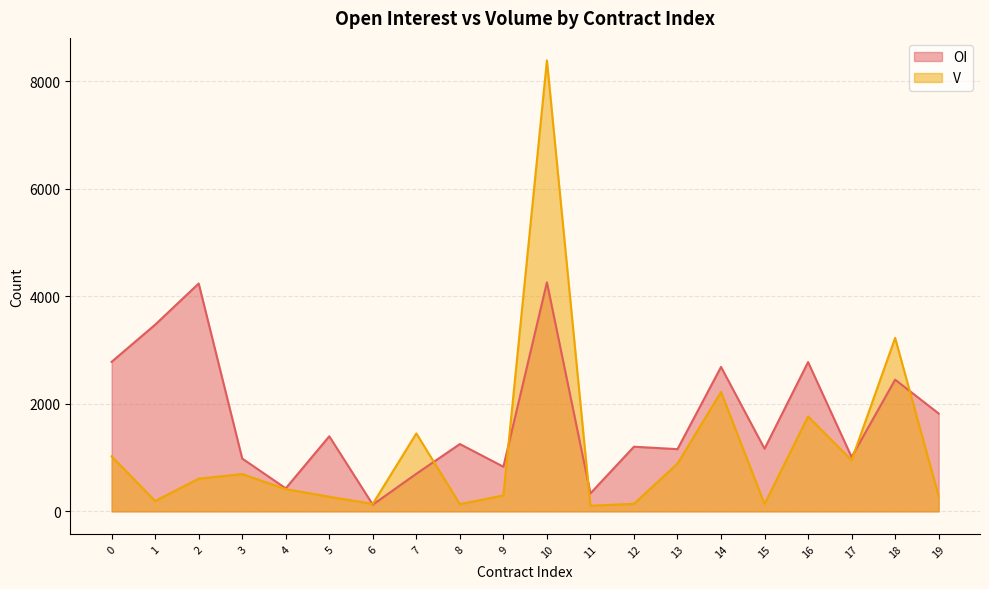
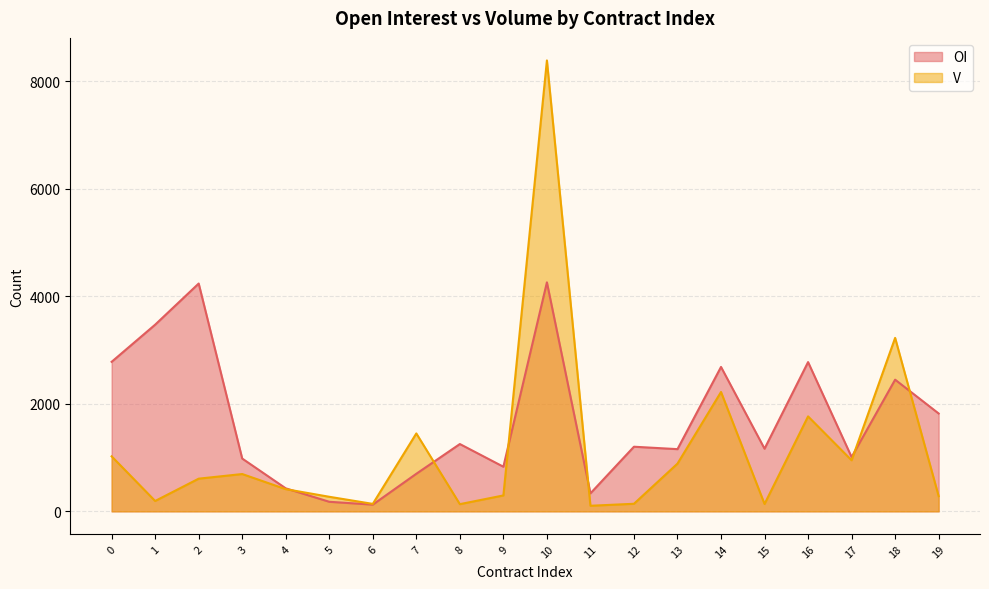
OI, 5: 1400 -> 200
